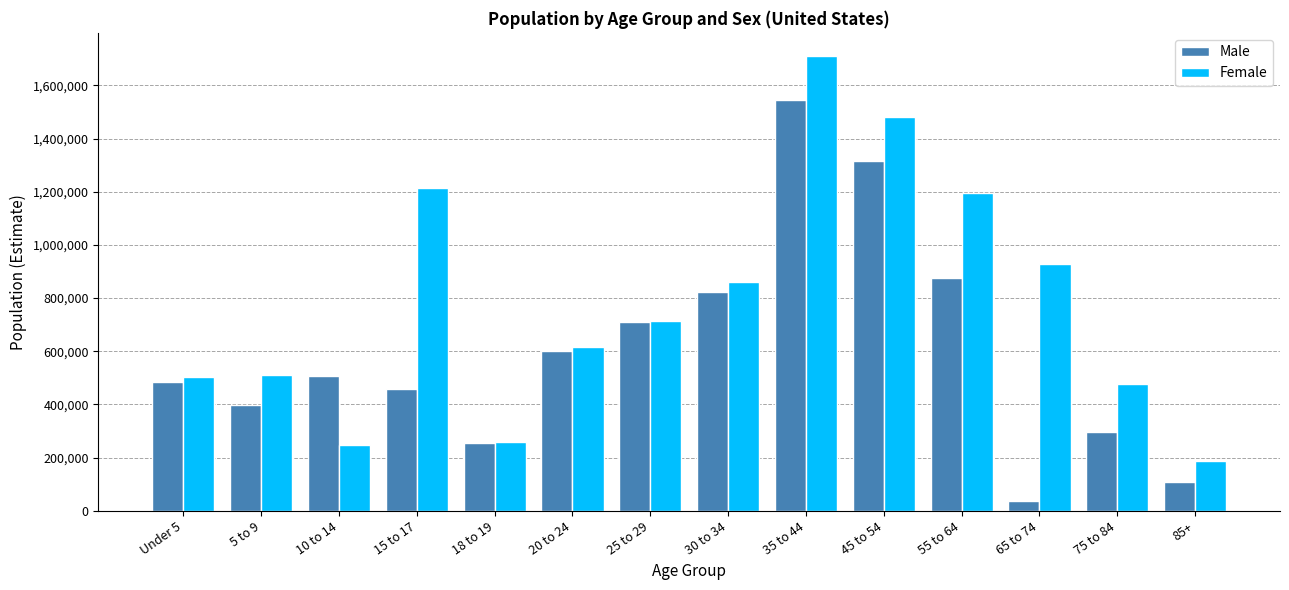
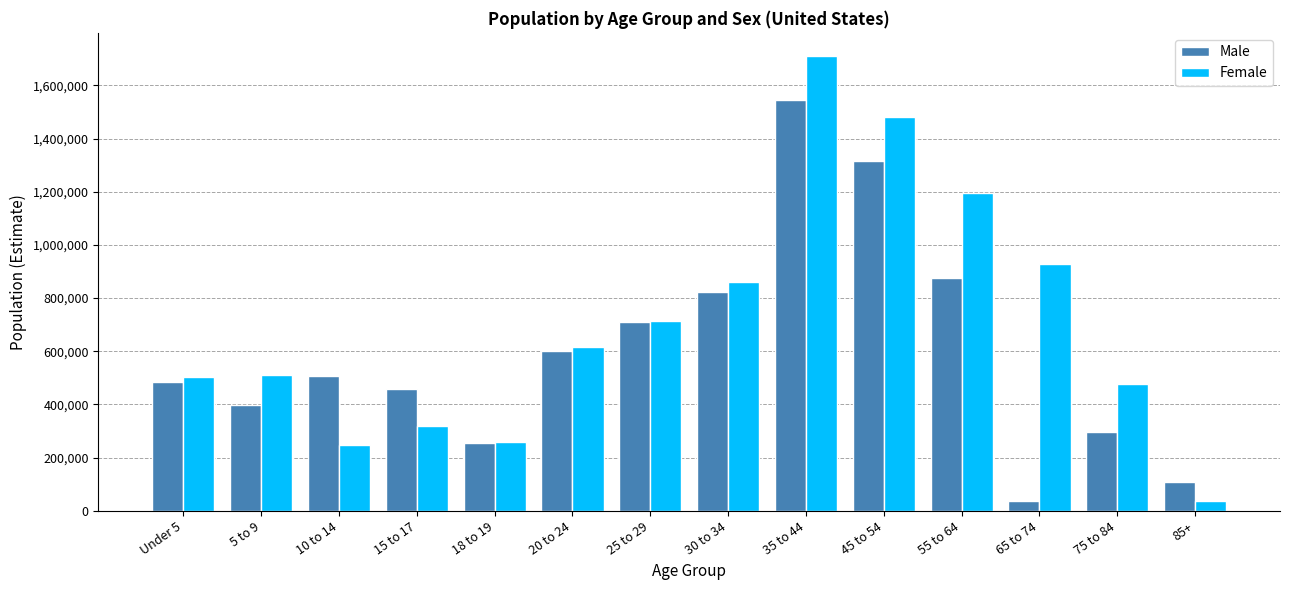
Female, 15 to 17: 1,210,000 -> 320,000
Female, 85+: 190,000 -> 40,000
